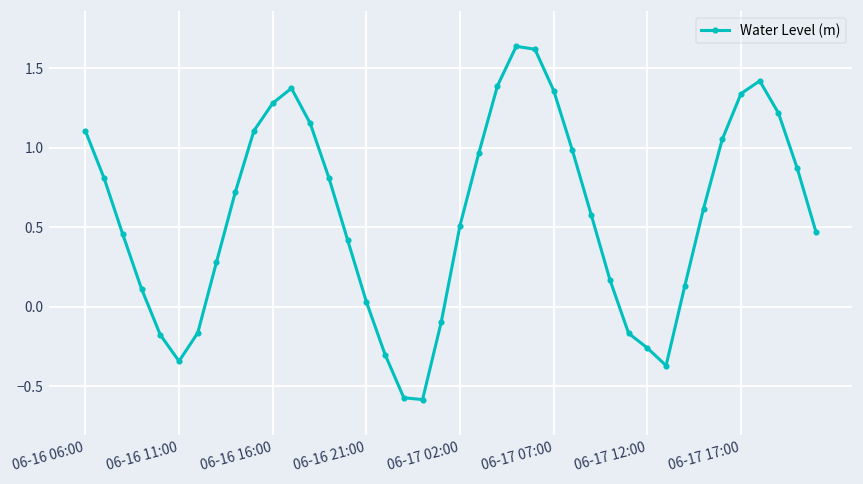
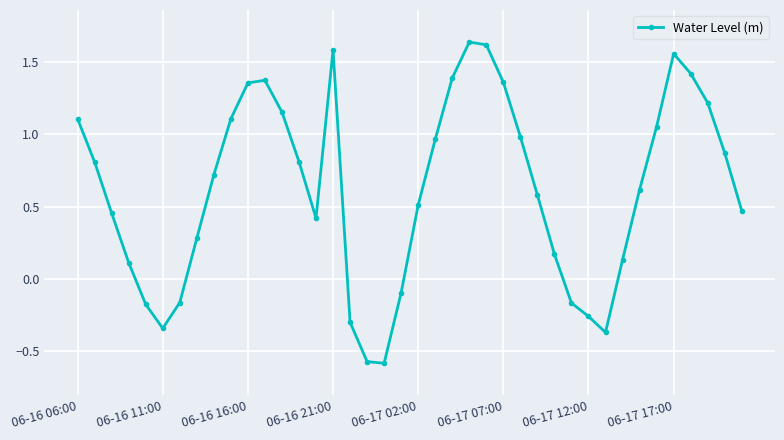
06-16 16:00: 1.28 -> 1.35
06-16 21:00: 0.03 -> 1.58
06-17 17:00: 1.34 -> 1.56
